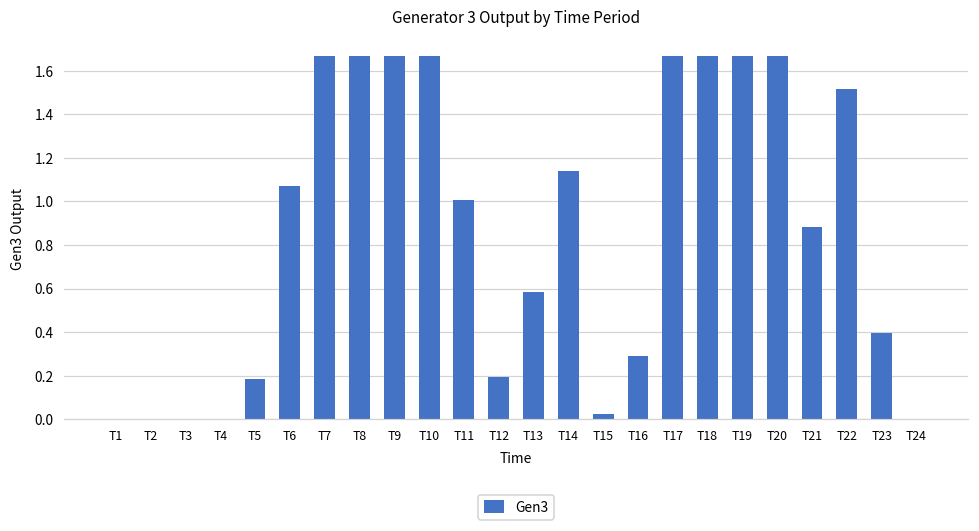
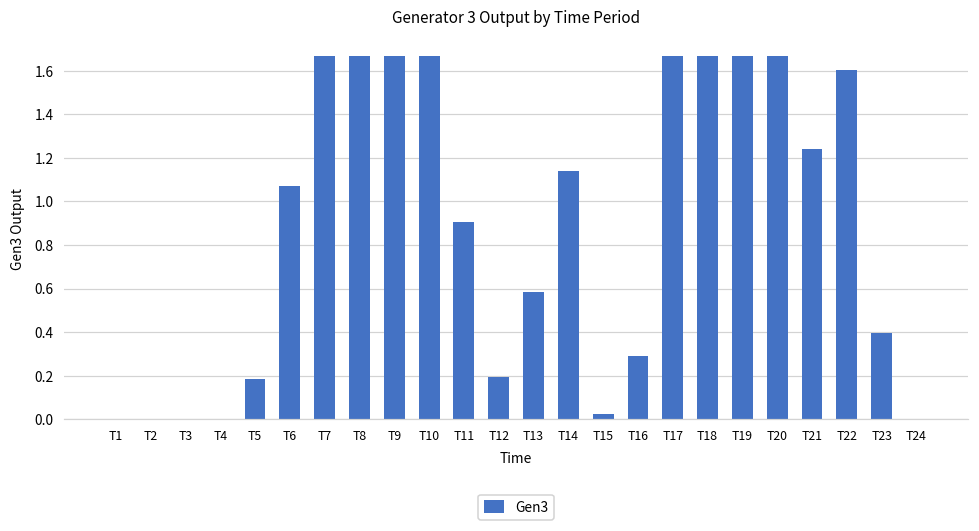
T11: 1.01 -> 0.91
T21: 0.88 -> 1.24
T22: 1.52 -> 1.60
